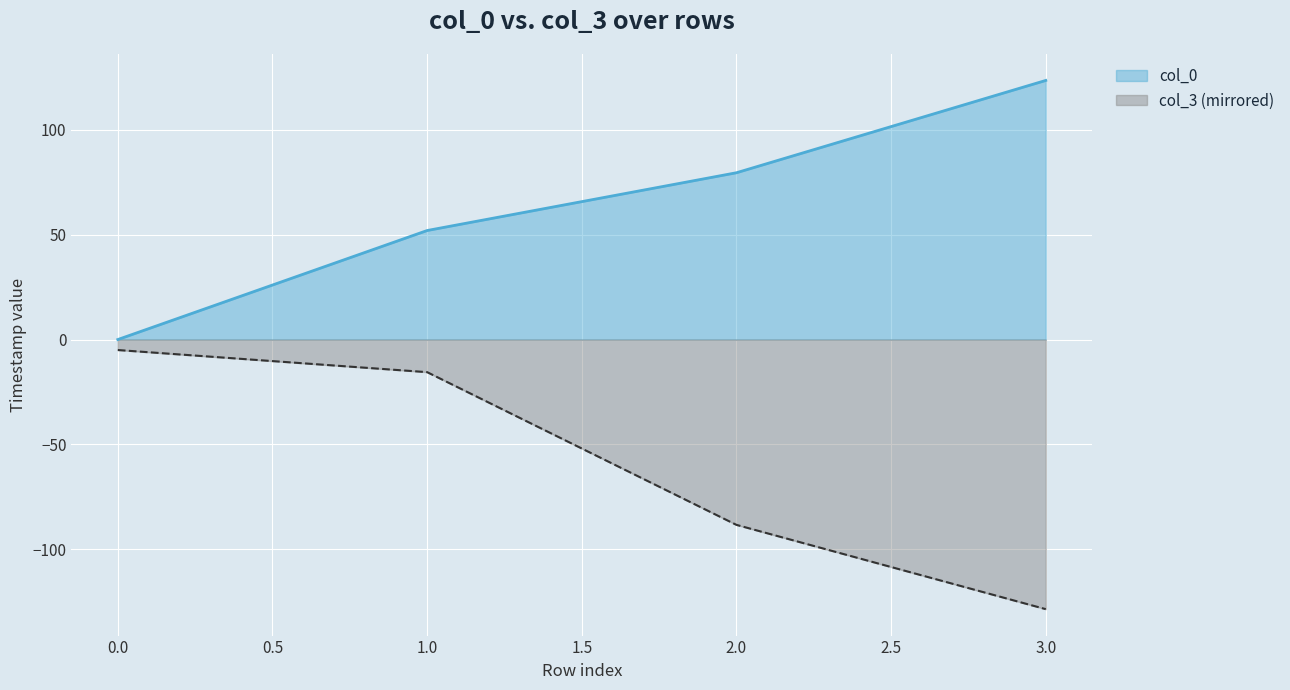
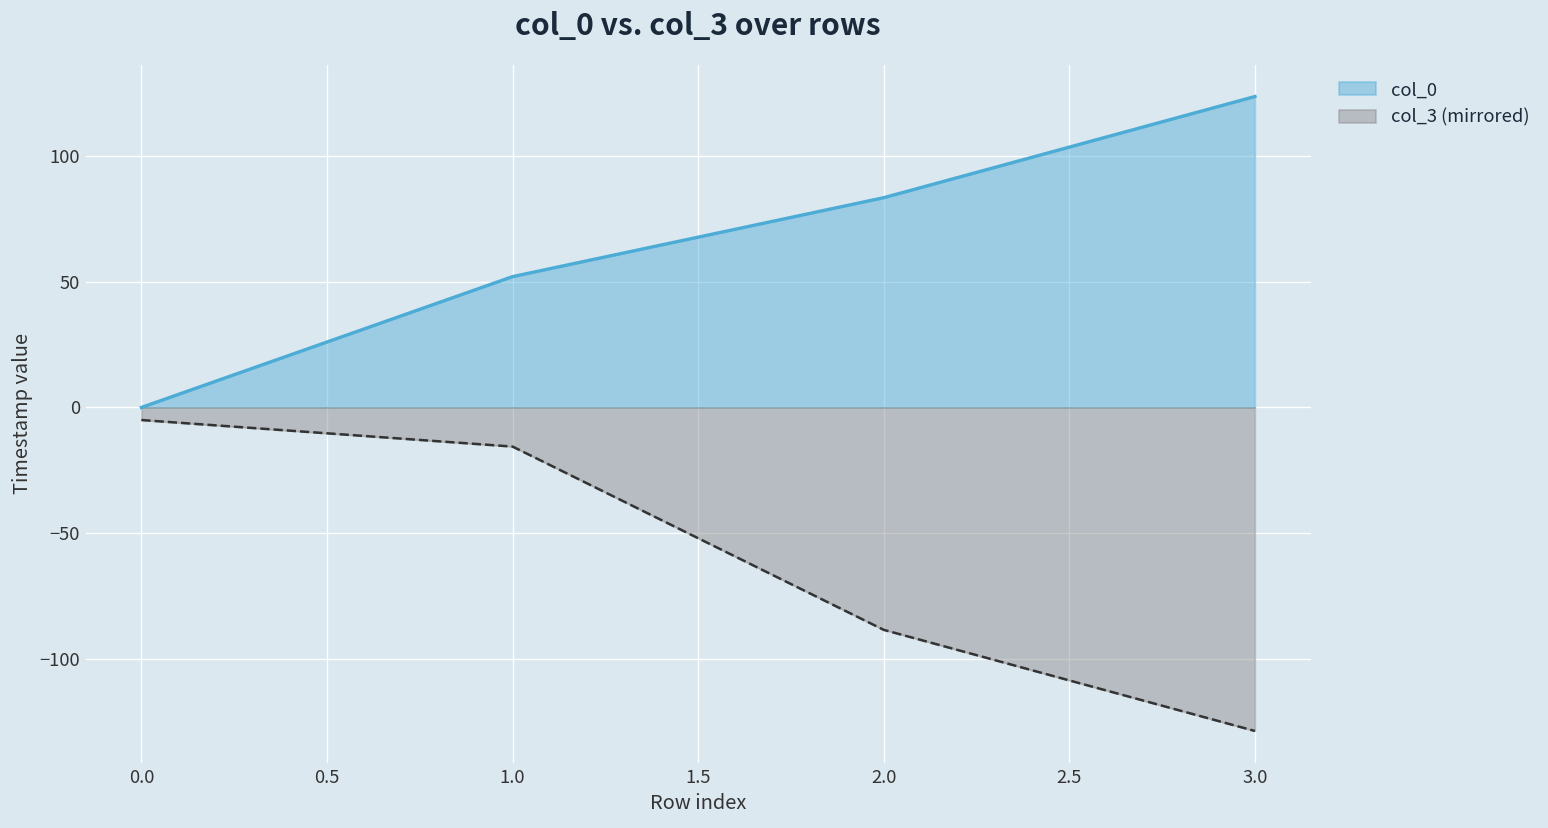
col_0, 2.0: 80 -> 83
